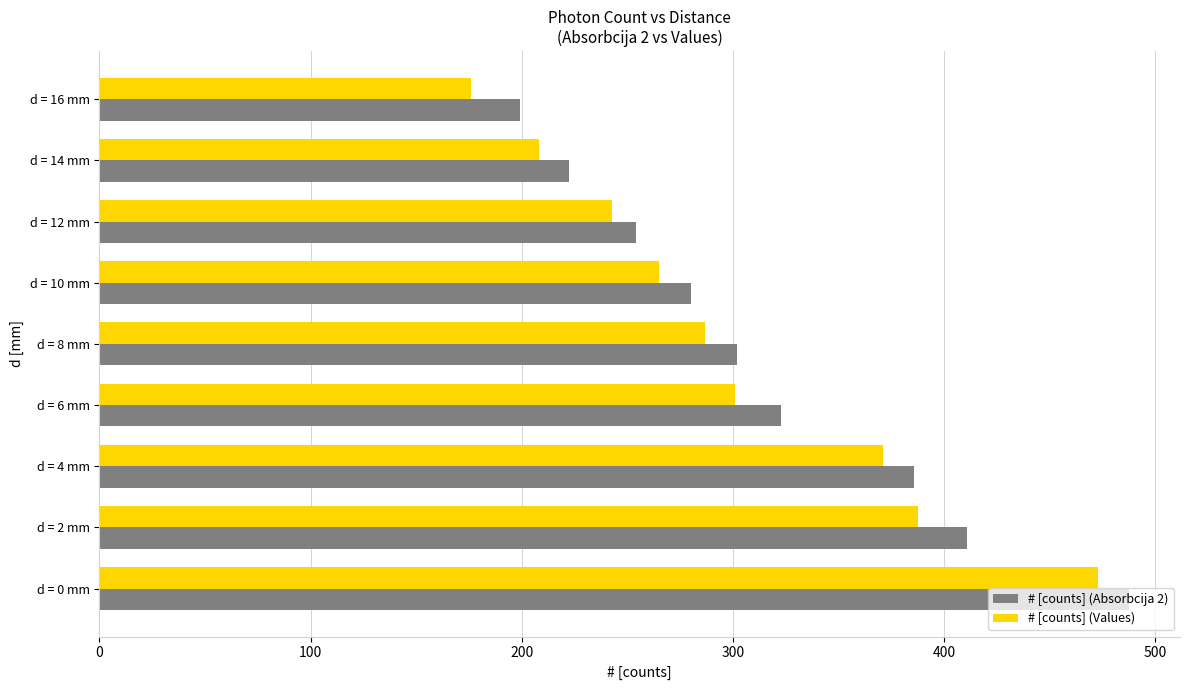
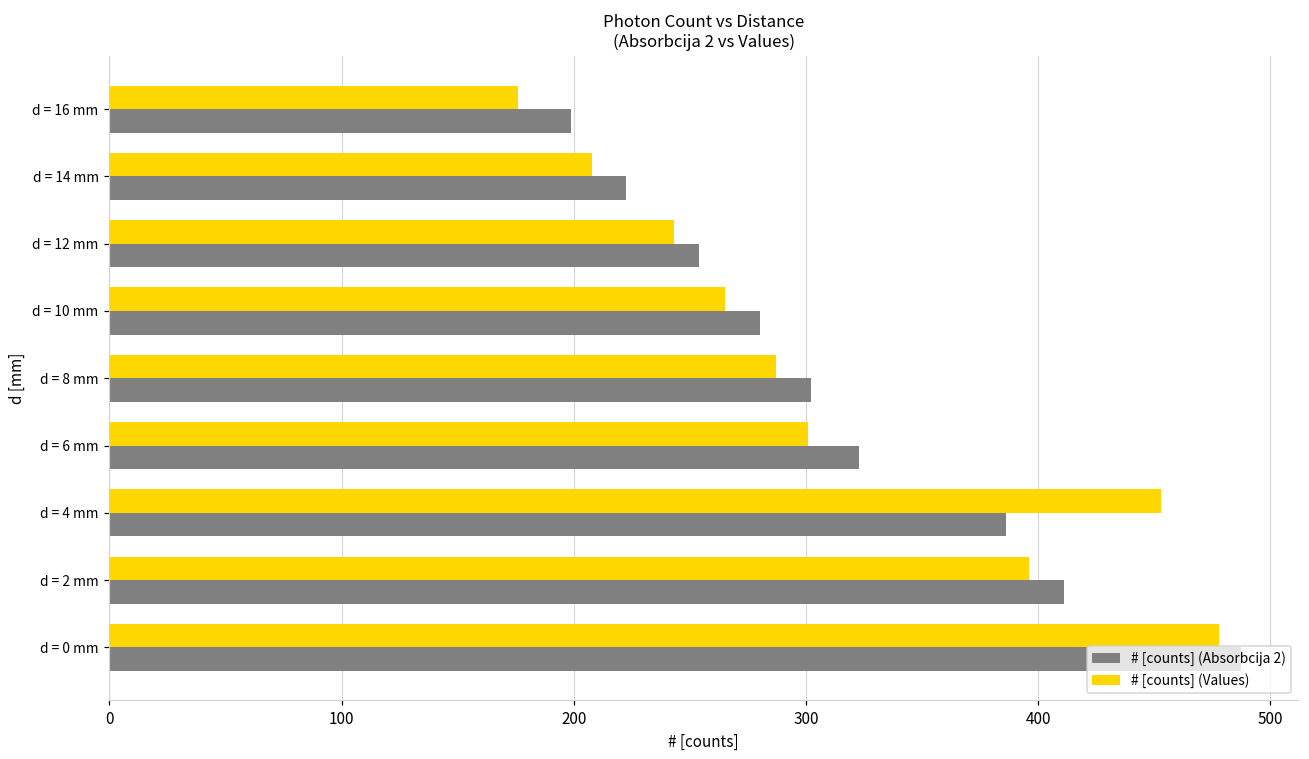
# [counts] (Values), d = 4 mm: 371 -> 453
# [counts] (Values), d = 2 mm: 388 -> 396
# [counts] (Values), d = 0 mm: 473 -> 478
